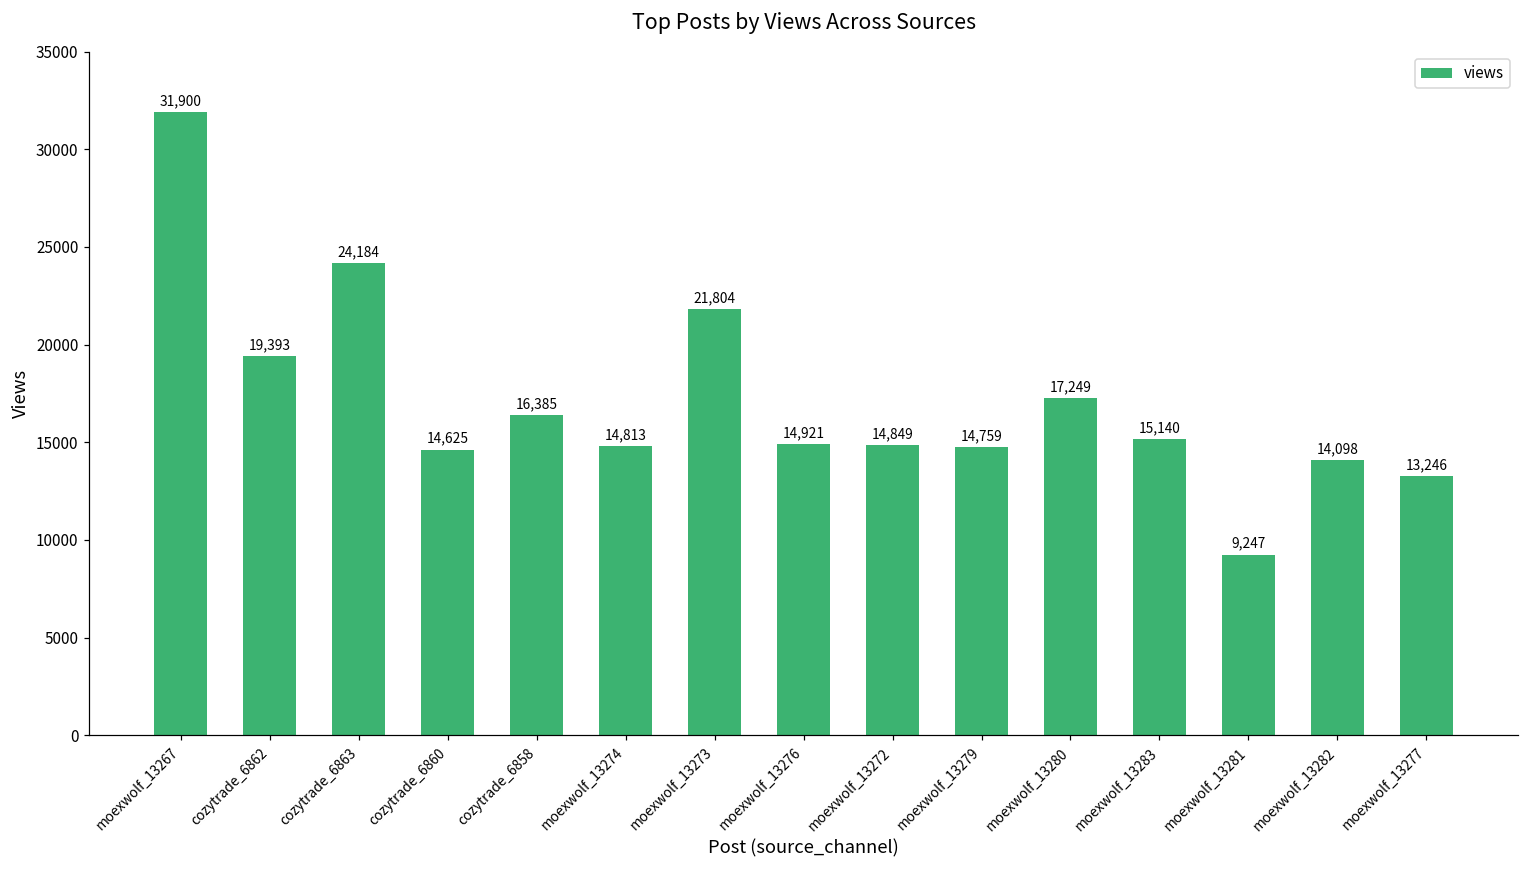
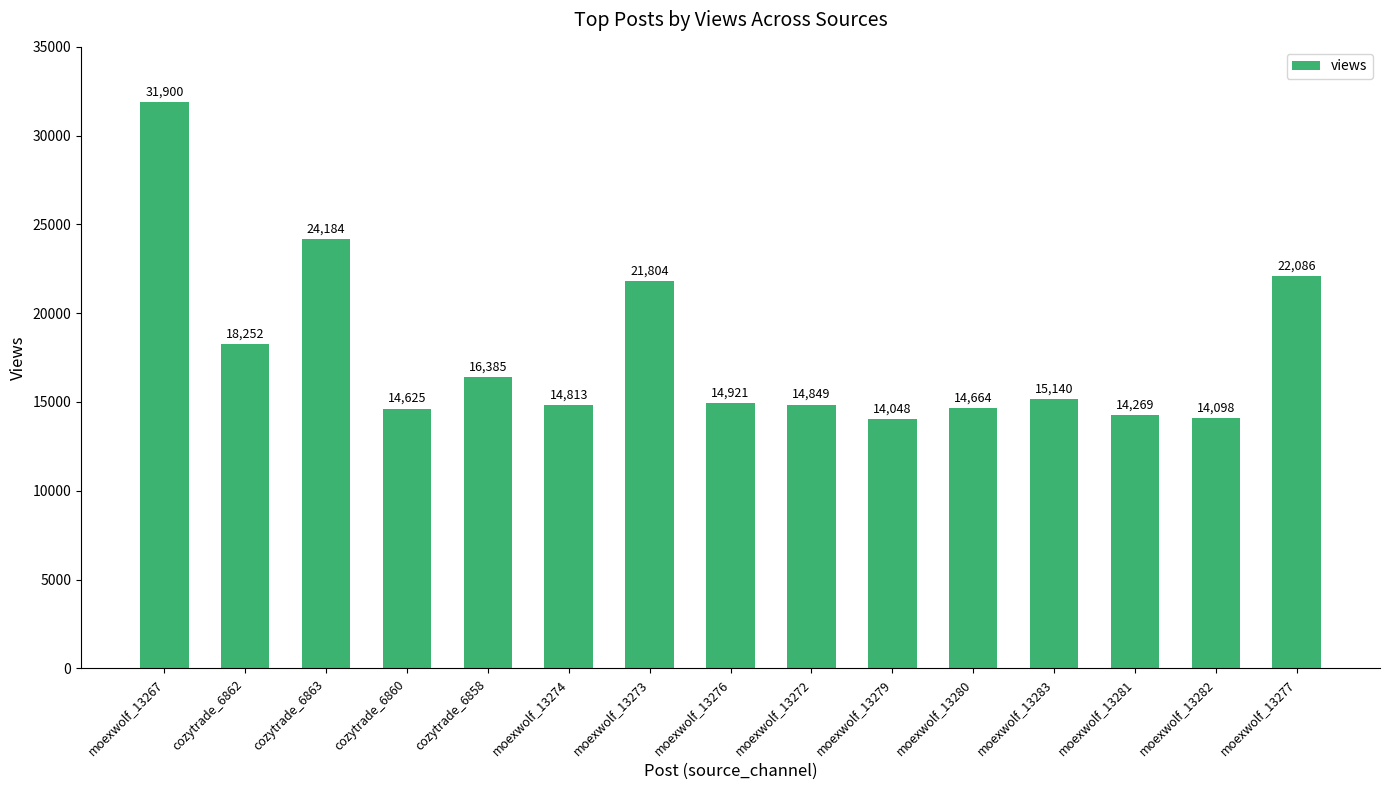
cozytrade_6862: 19,393 -> 18,252
moexwolf_13279: 14,759 -> 14,048
moexwolf_13280: 17,249 -> 14,664
moexwolf_13281: 9,247 -> 14,269
moexwolf_13277: 13,246 -> 22,086
